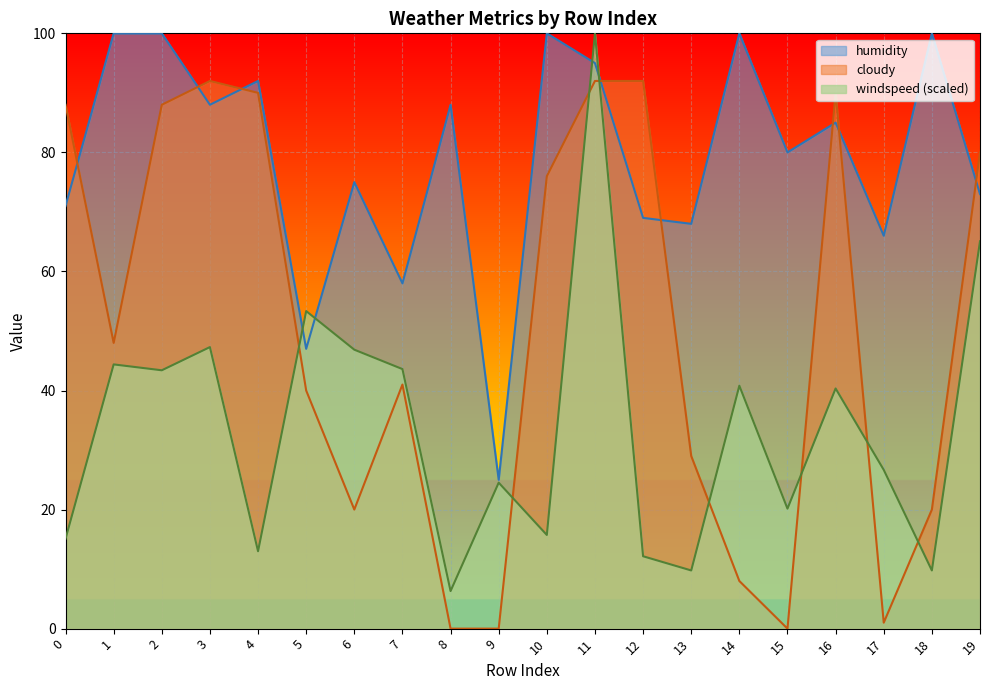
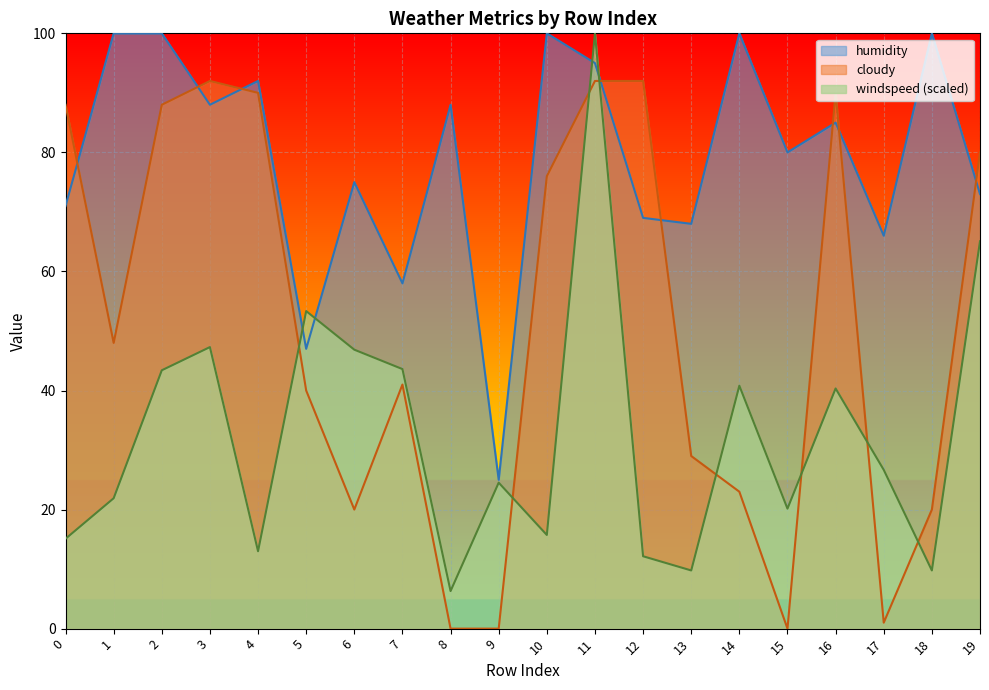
windspeed (scaled), 1: 44 -> 22
cloudy, 14: 8 -> 23
